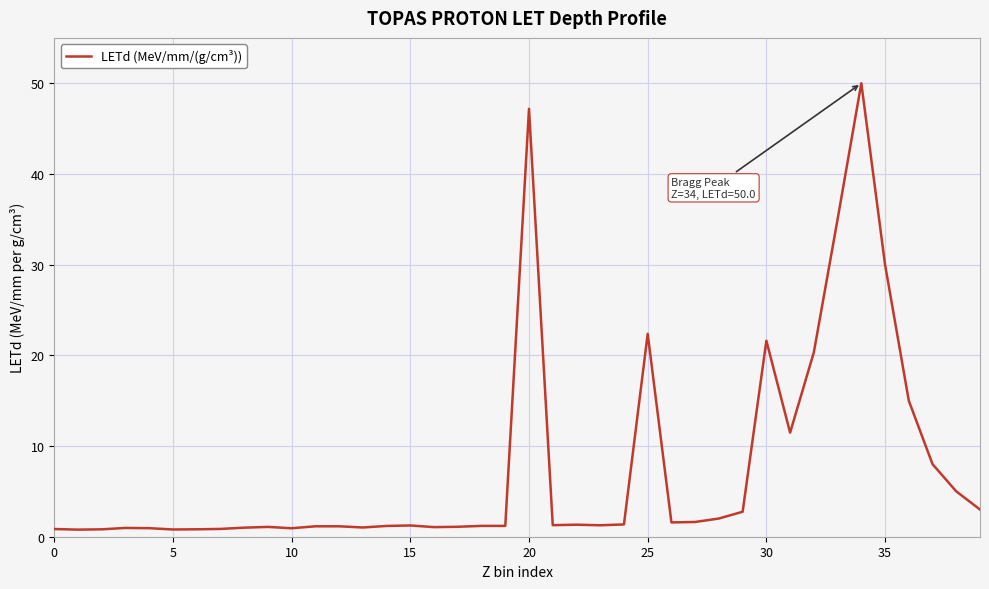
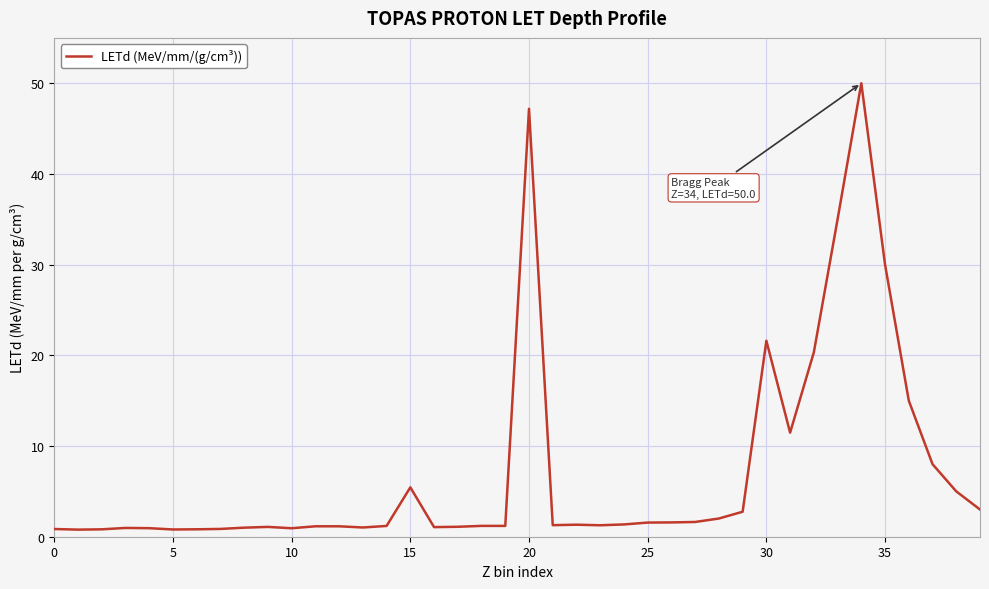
15: 1 -> 5
25: 22 -> 2
